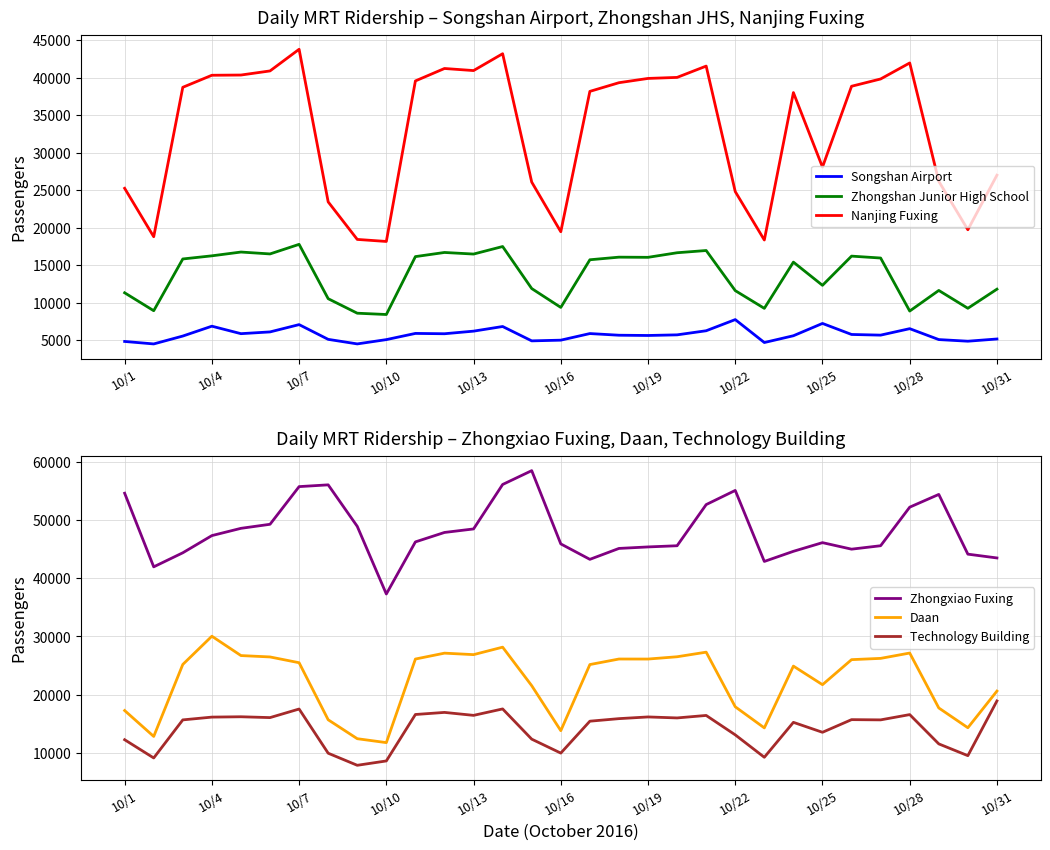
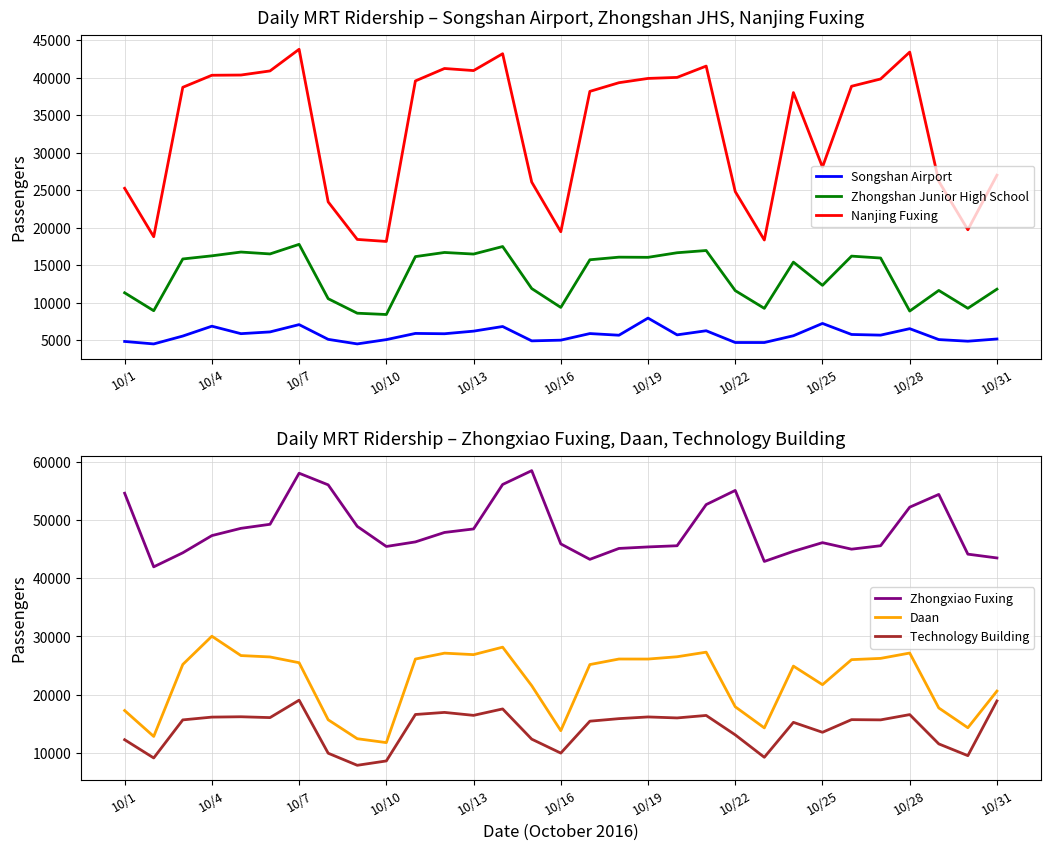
Daily MRT Ridership – Songshan Airport, Zhongshan JHS, Nanjing Fuxing, Songshan Airport, 10/19: 6000 -> 8000
Daily MRT Ridership – Songshan Airport, Zhongshan JHS, Nanjing Fuxing, Songshan Airport, 10/22: 8000 -> 5000
Daily MRT Ridership – Songshan Airport, Zhongshan JHS, Nanjing Fuxing, Nanjing Fuxing, 10/28: 42000 -> 43000
Daily MRT Ridership – Zhongxiao Fuxing, Daan, Technology Building, Zhongxiao Fuxing, 10/7: 56000 -> 58000
Daily MRT Ridership – Zhongxiao Fuxing, Daan, Technology Building, Technology Building, 10/7: 18000 -> 19000
Daily MRT Ridership – Zhongxiao Fuxing, Daan, Technology Building, Zhongxiao Fuxing, 10/10: 37000 -> 45000
